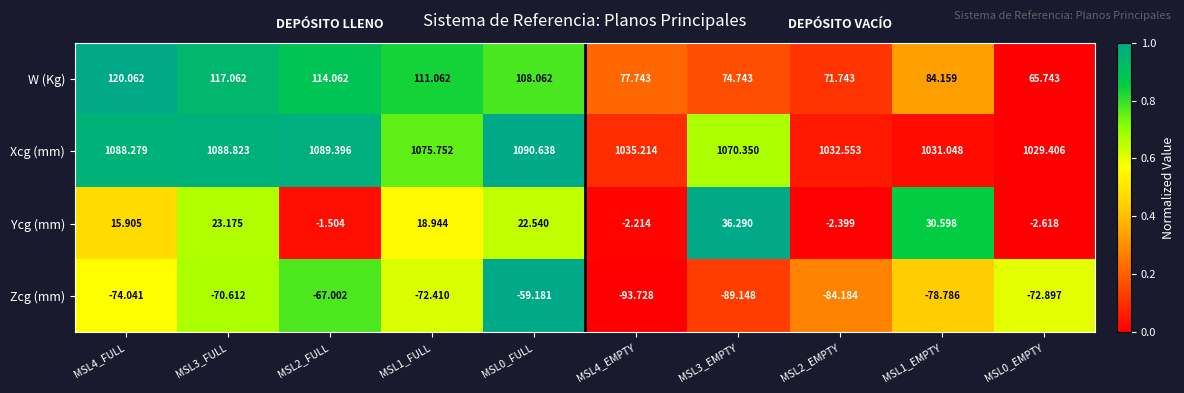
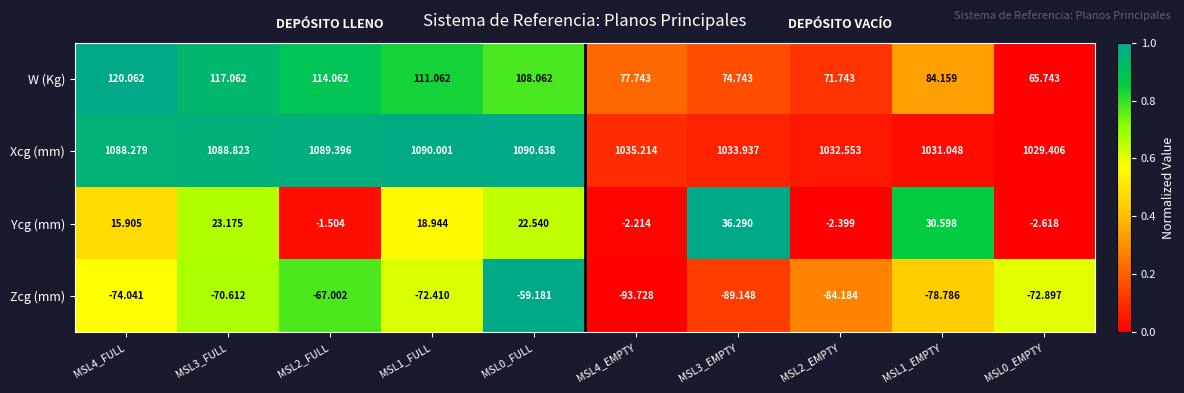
Xcg (mm), MSL1_FULL: 1075.752 -> 1090.001
Xcg (mm), MSL3_EMPTY: 1070.350 -> 1033.937
